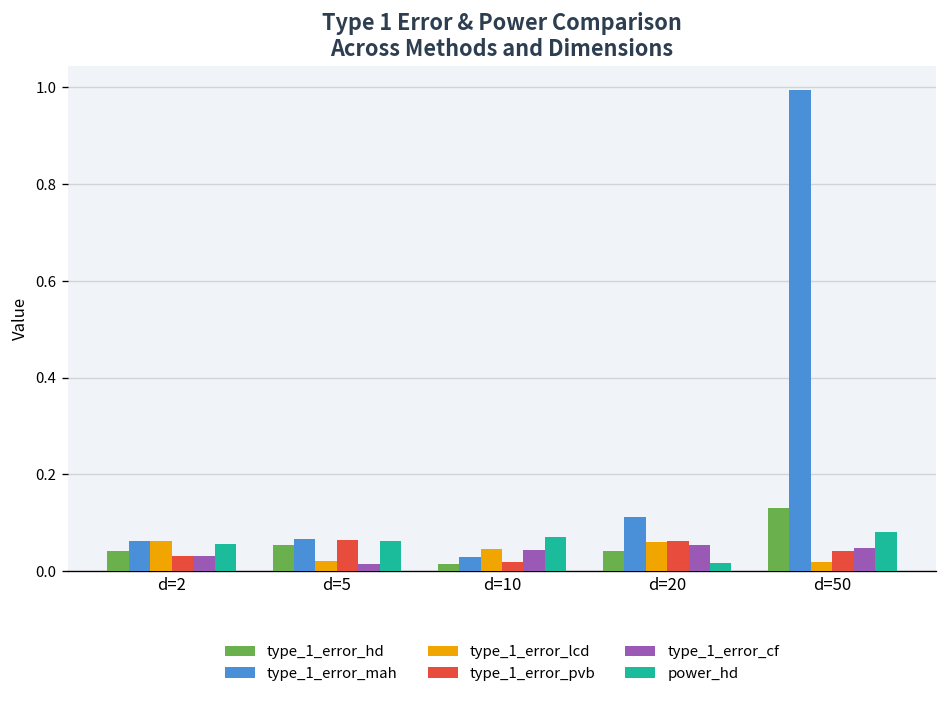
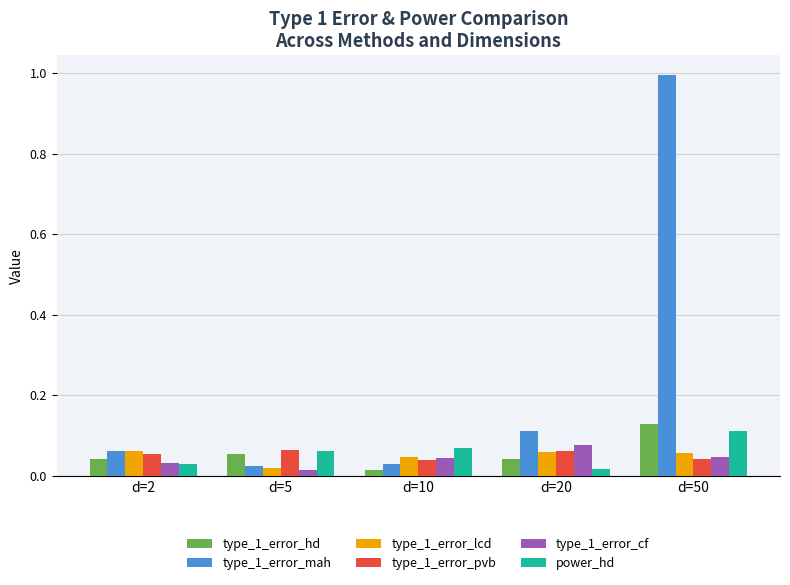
type_1_error_pvb, d=2: 0.03 -> 0.05
power_hd, d=2: 0.06 -> 0.03
type_1_error_mah, d=5: 0.07 -> 0.02
type_1_error_pvb, d=10: 0.02 -> 0.04
type_1_error_cf, d=20: 0.05 -> 0.08
type_1_error_lcd, d=50: 0.02 -> 0.06
power_hd, d=50: 0.08 -> 0.11
